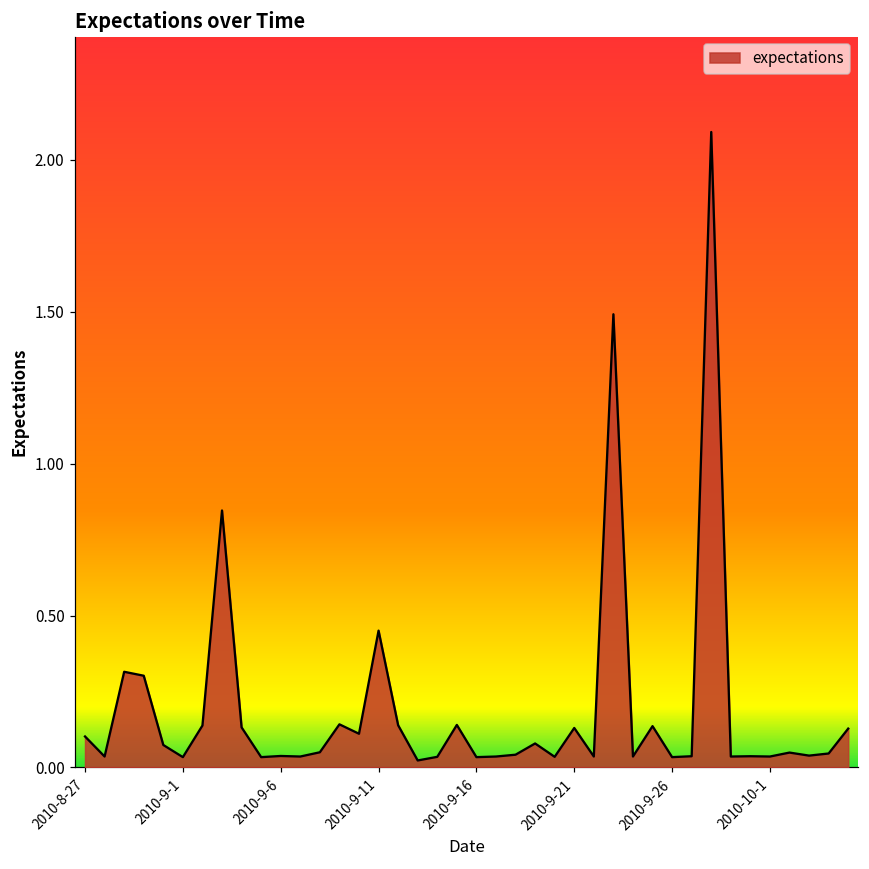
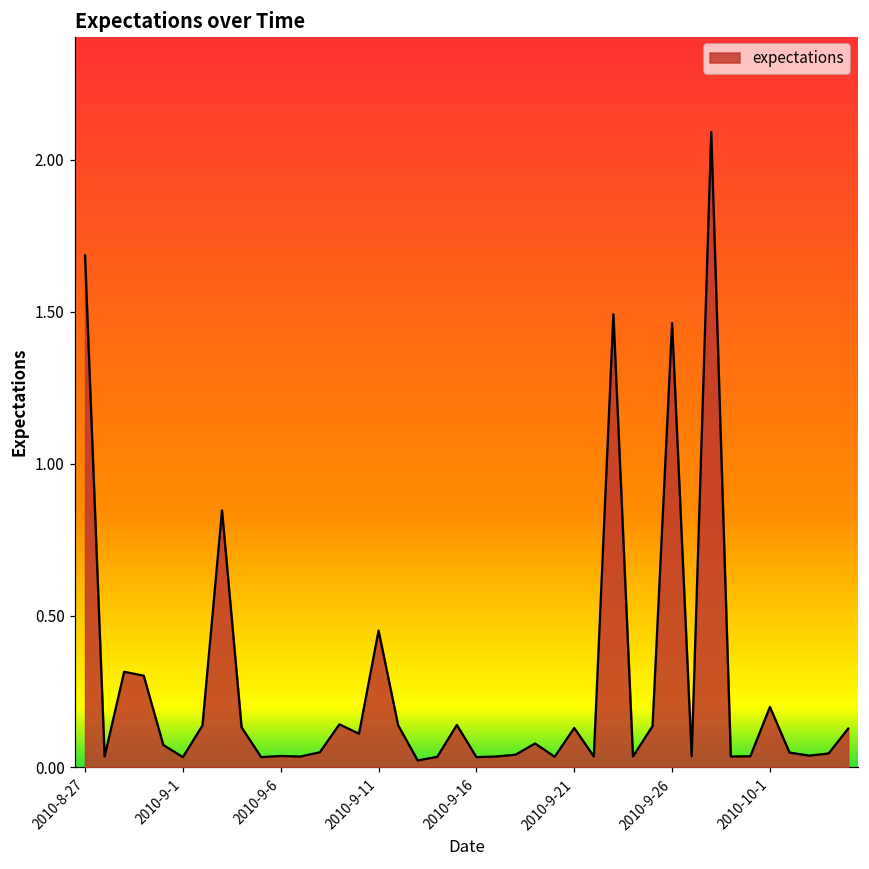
2010-8-27: 0.10 -> 1.69
2010-9-26: 0.03 -> 1.46
2010-10-1: 0.04 -> 0.20
